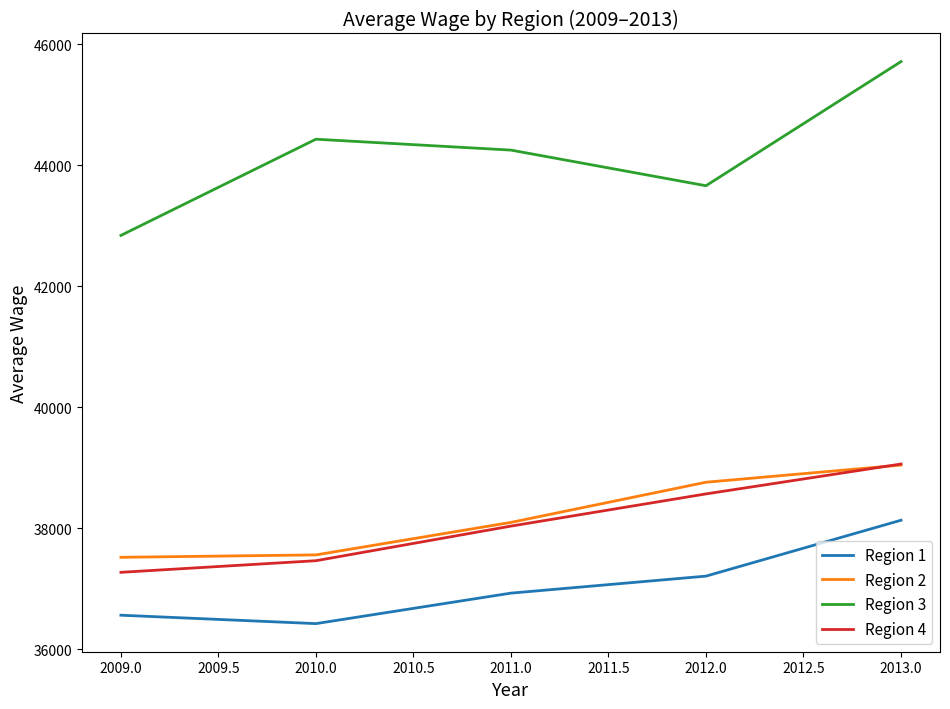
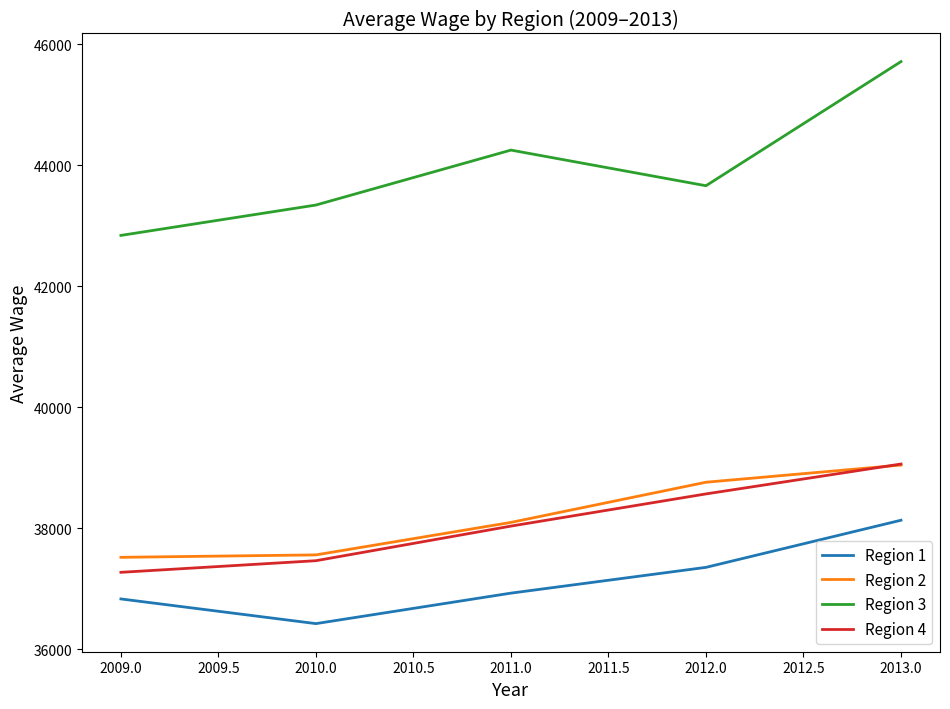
Region 1, 2009.0: 36600 -> 36800
Region 3, 2010.0: 44400 -> 43300
Region 1, 2012.0: 37200 -> 37400
